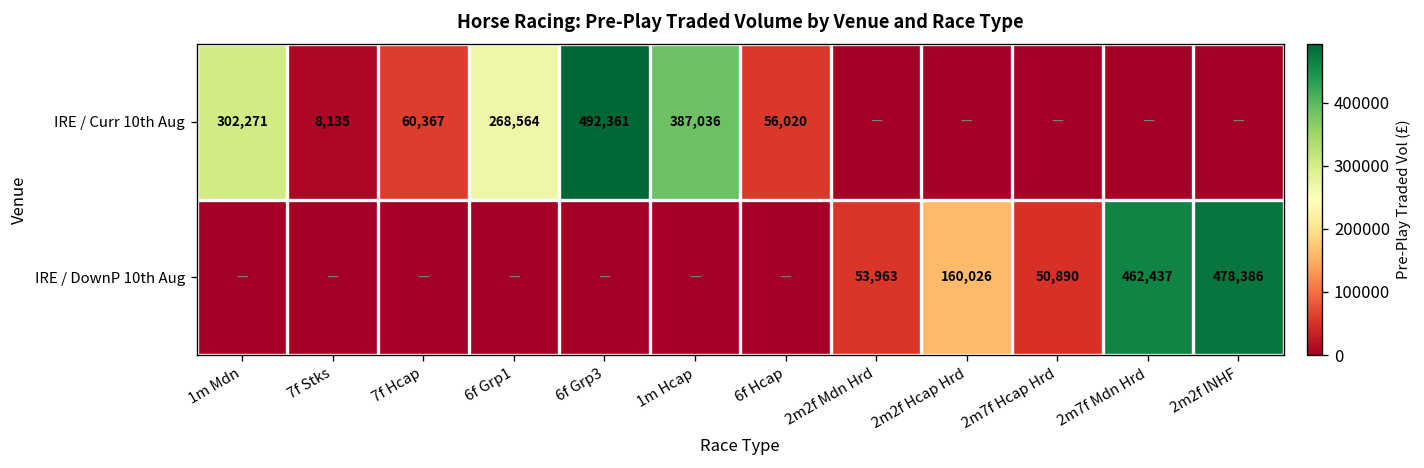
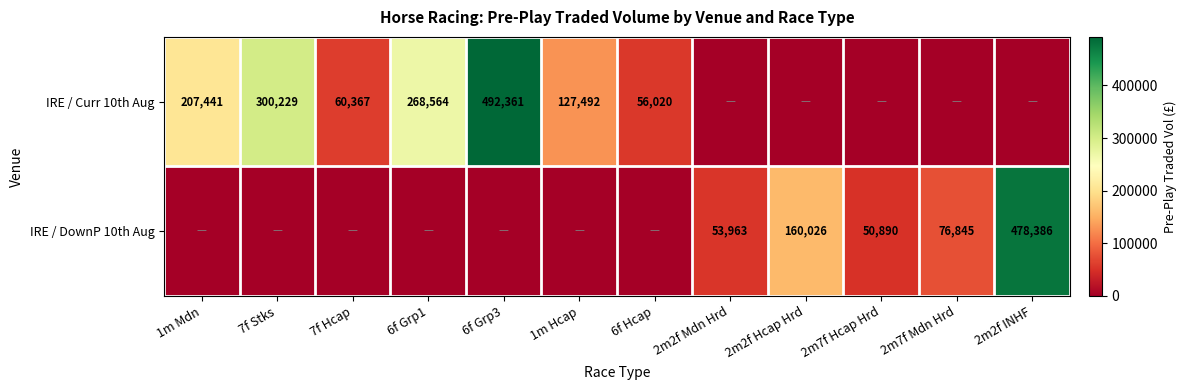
IRE / Curr 10th Aug, 1m Mdn: 302,271 -> 207,441
IRE / Curr 10th Aug, 7f Stks: 8,135 -> 300,229
IRE / Curr 10th Aug, 1m Hcap: 387,036 -> 127,492
IRE / DownP 10th Aug, 2m7f Mdn Hrd: 462,437 -> 76,845
